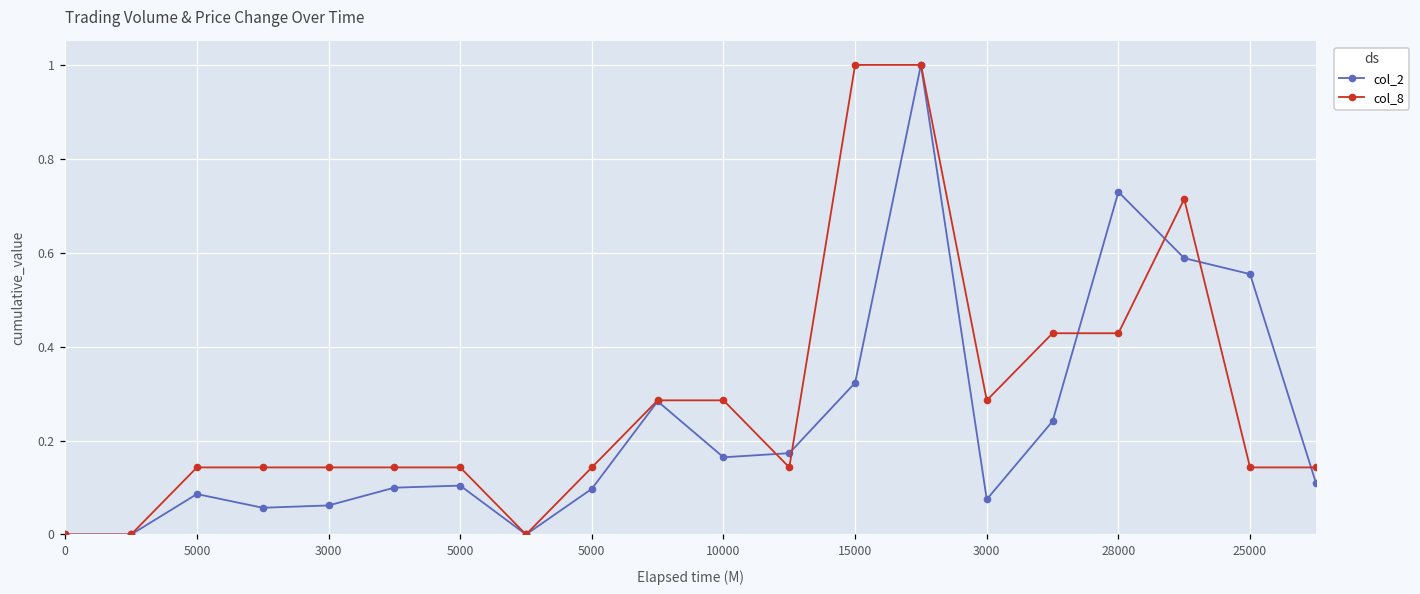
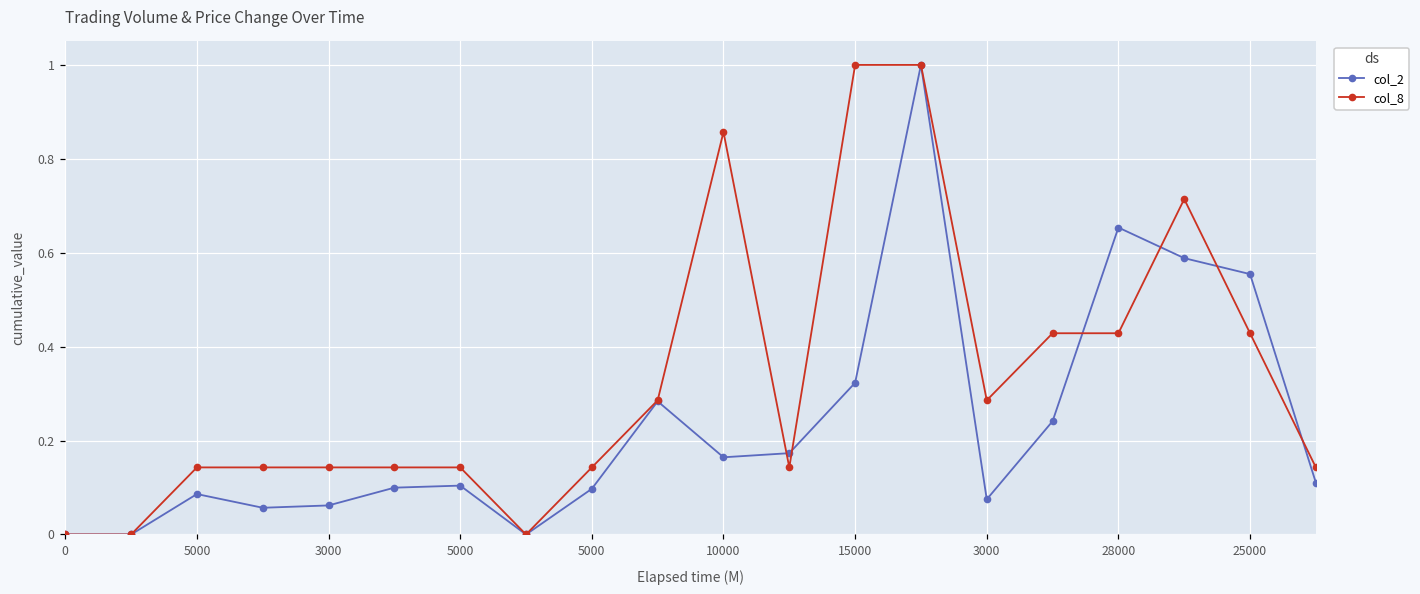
col_8, 10000: 0.29 -> 0.86
col_2, 28000: 0.73 -> 0.65
col_8, 25000: 0.14 -> 0.43
